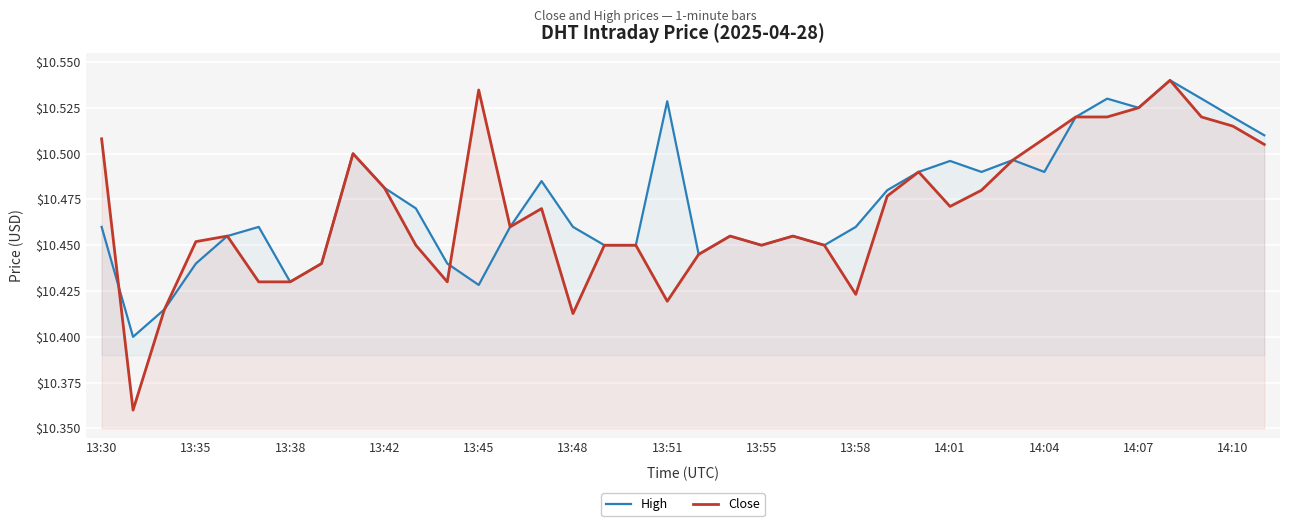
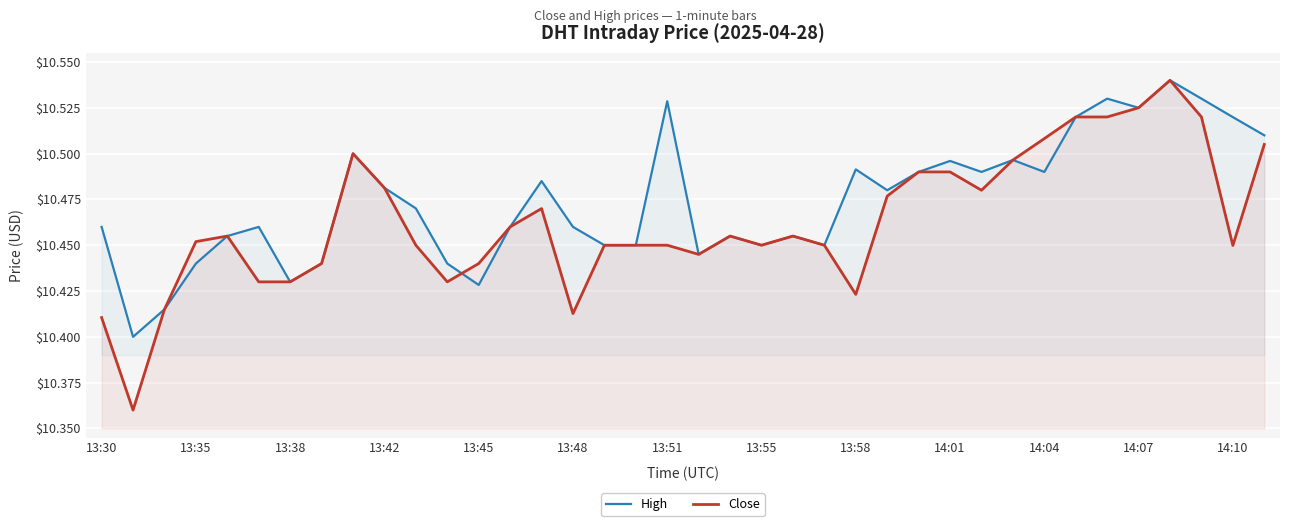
Close, 13:30: $10.508 -> $10.410
Close, 13:45: $10.535 -> $10.440
Close, 13:51: $10.419 -> $10.450
High, 13:58: $10.460 -> $10.491
Close, 14:01: $10.471 -> $10.490
Close, 14:10: $10.515 -> $10.450
